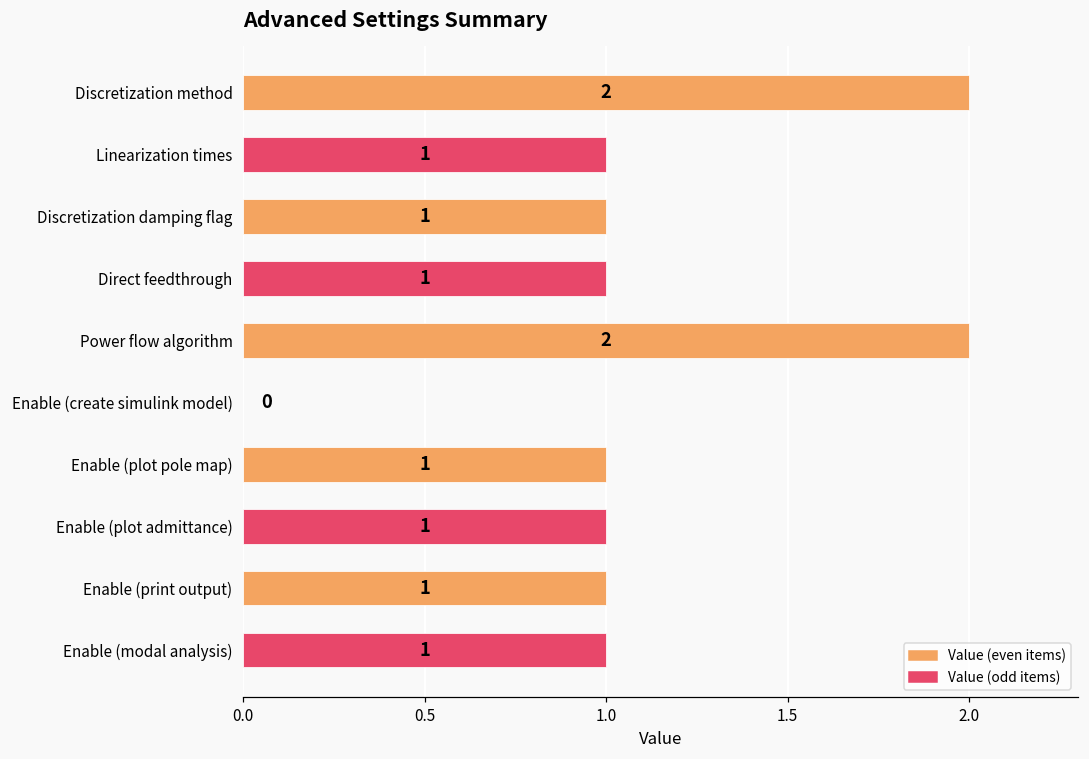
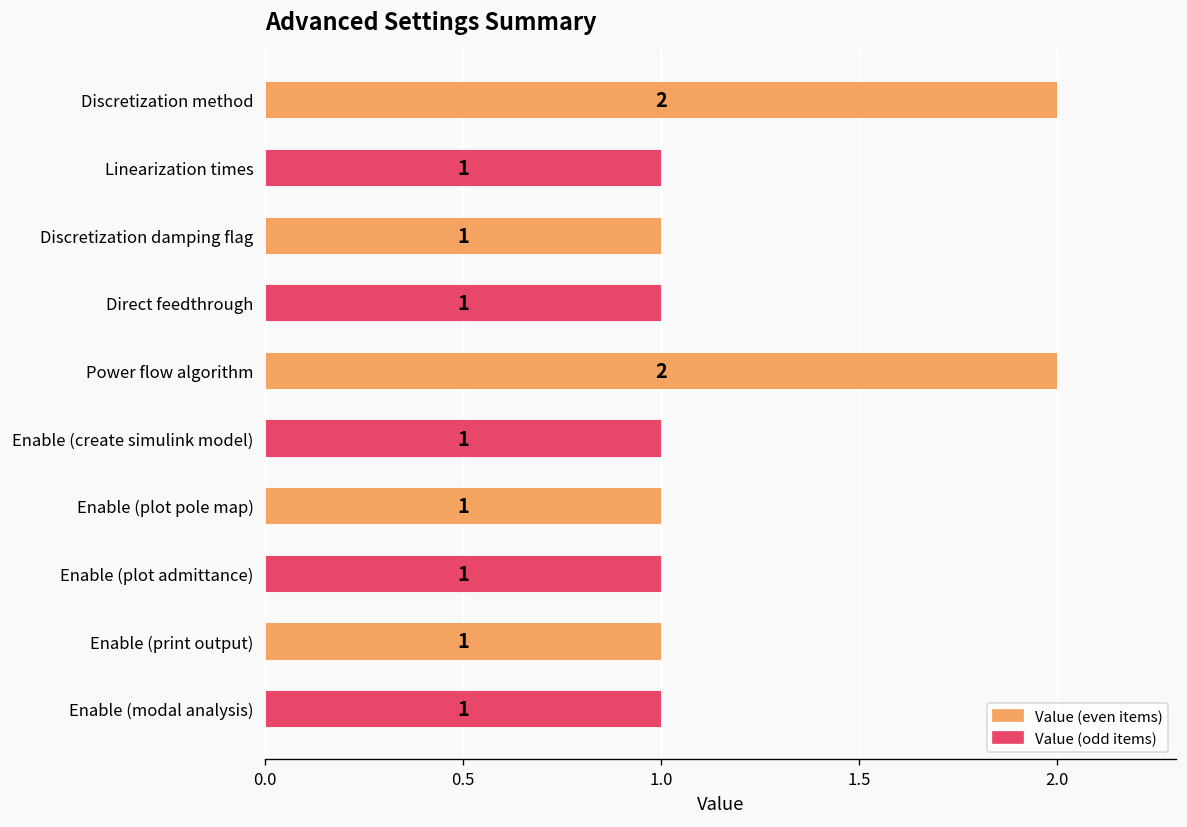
Enable (create simulink model): 0 -> 1
